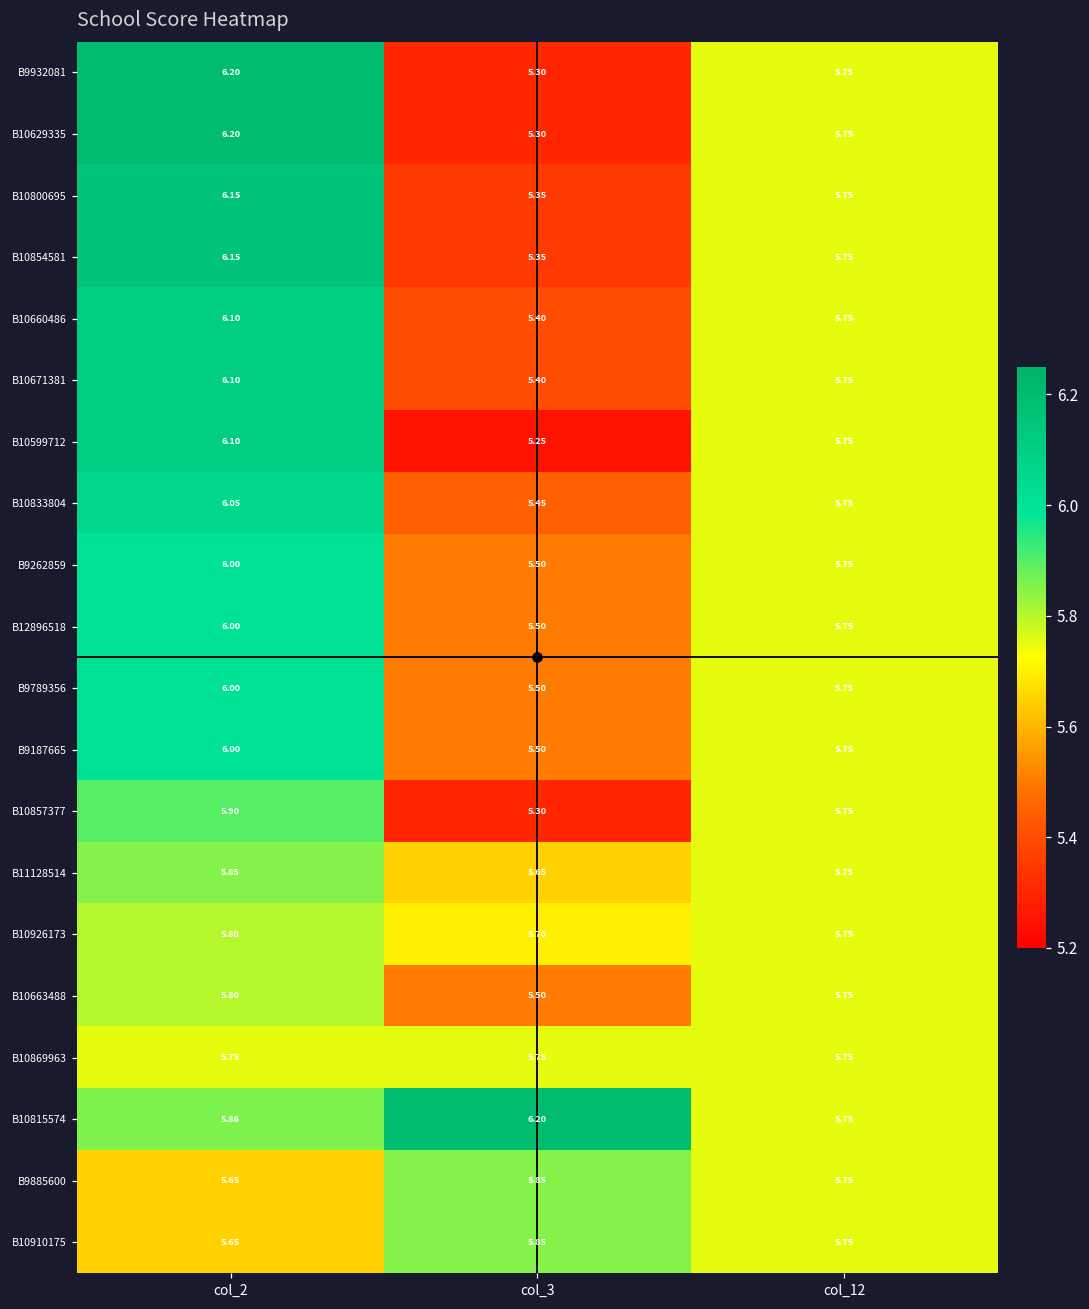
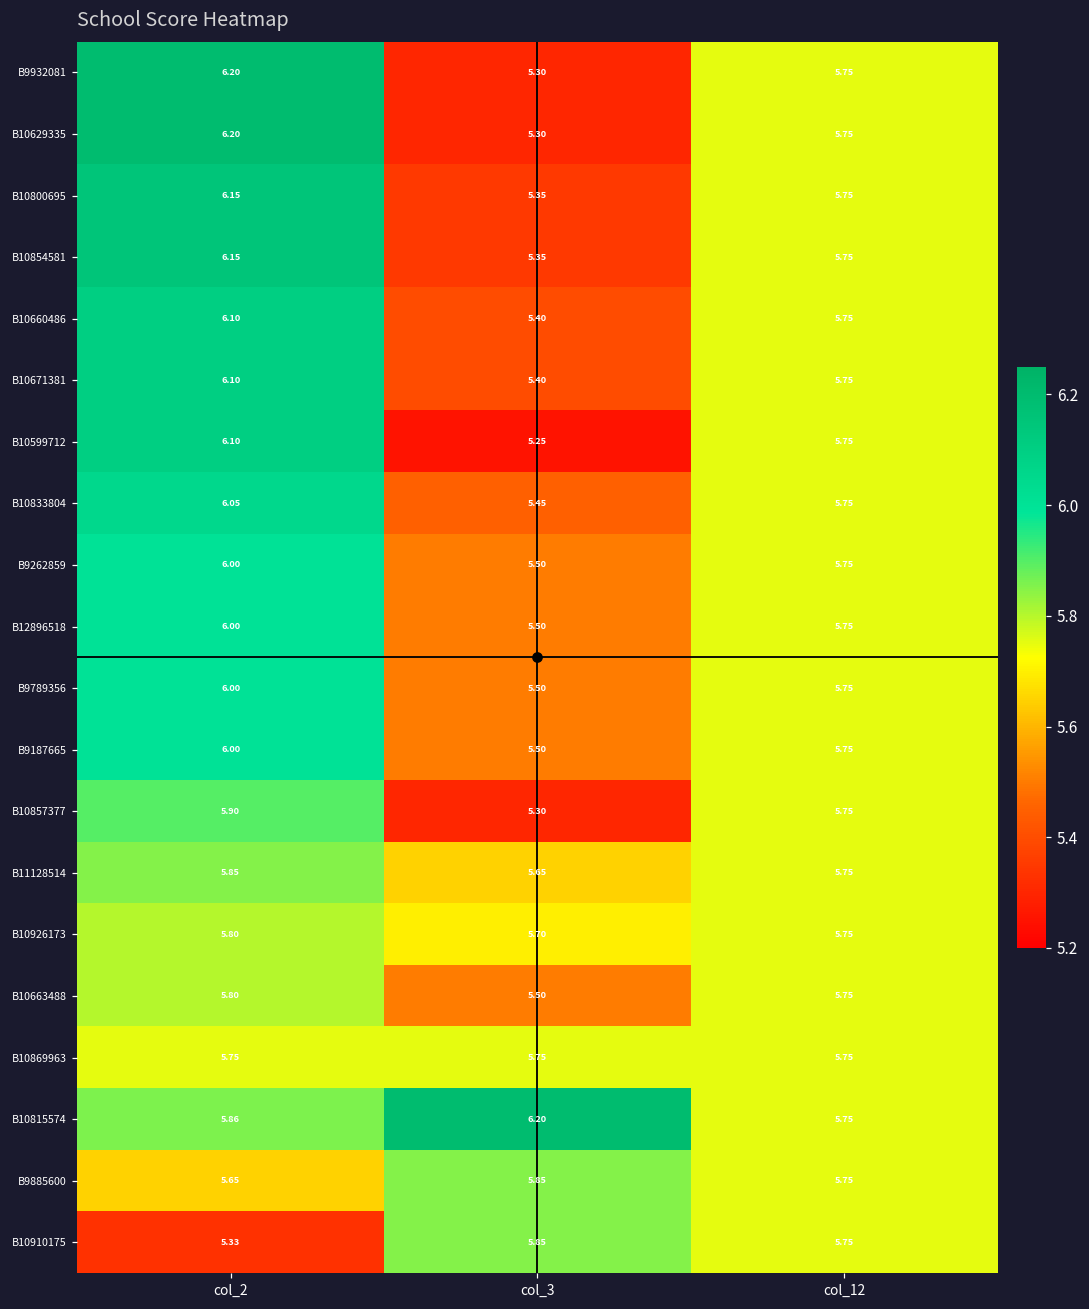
B10910175, col_2: 5.65 -> 5.33
